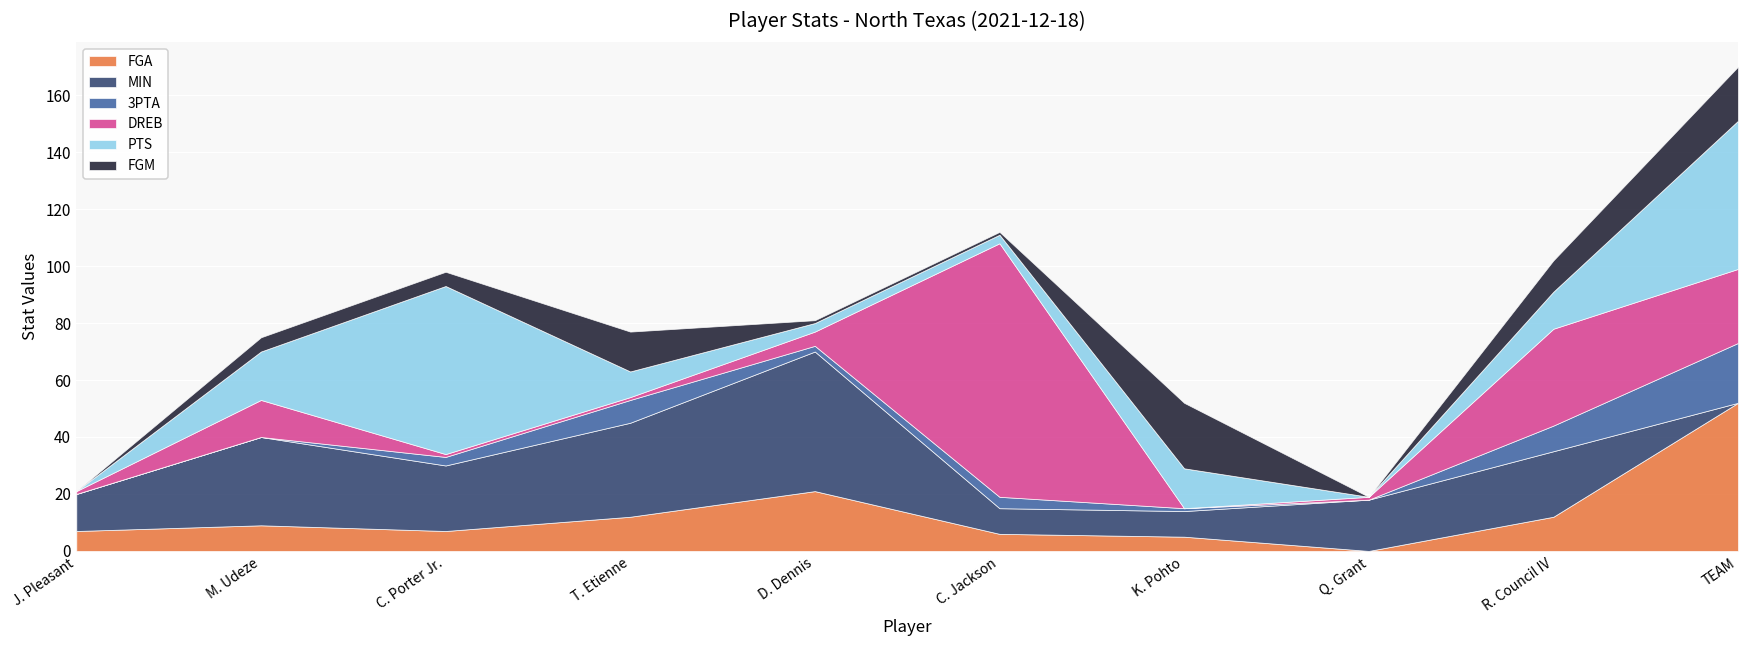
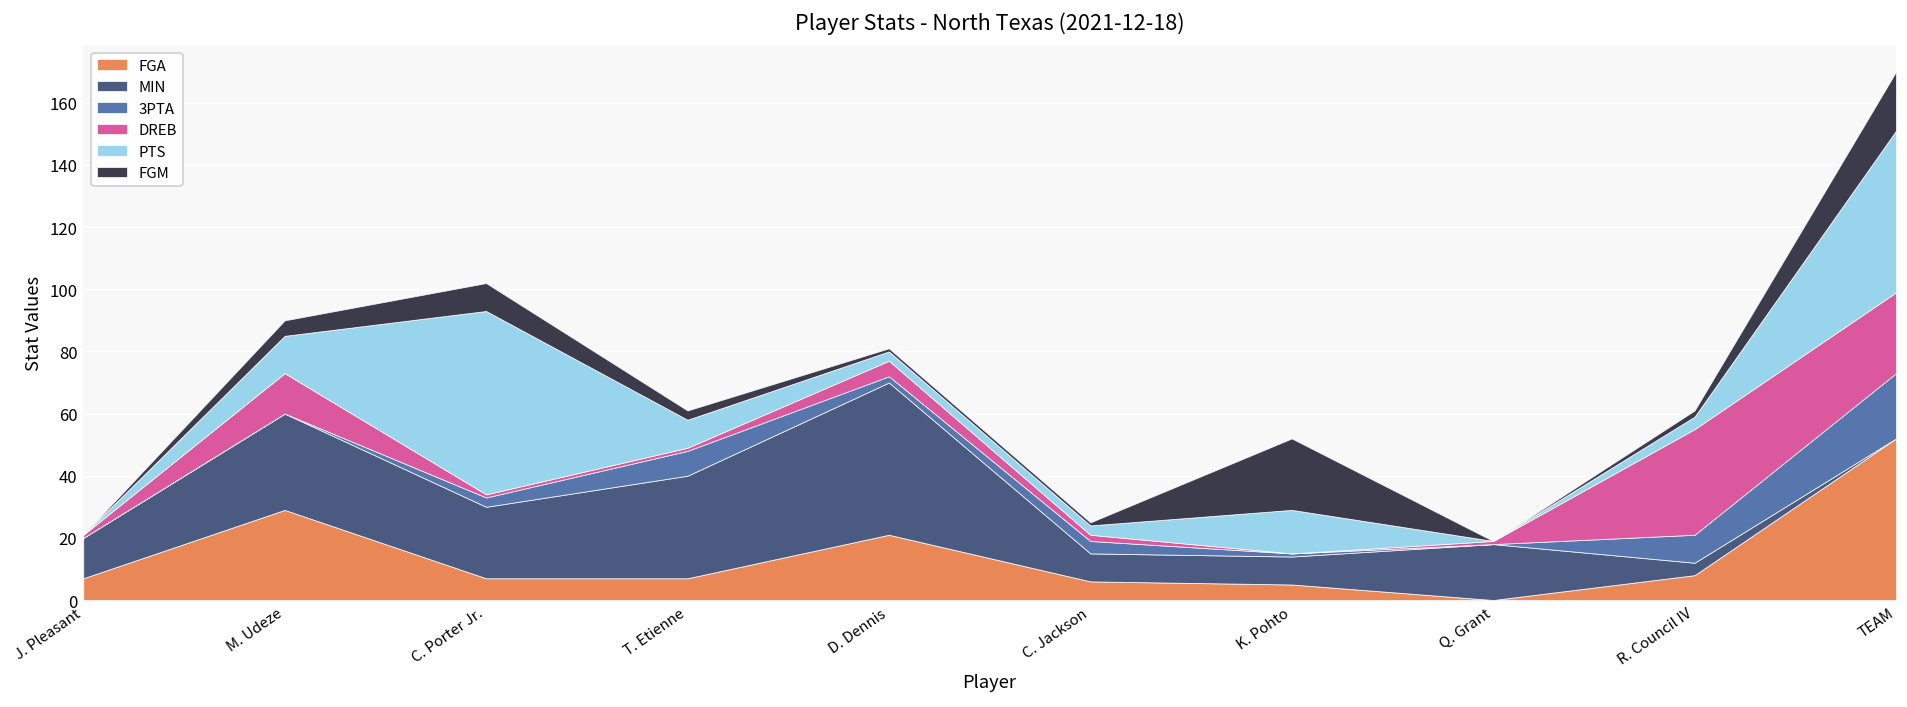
FGA, M. Udeze: 9 -> 29
PTS, M. Udeze: 17 -> 12
FGM, C. Porter Jr.: 5 -> 9
FGA, T. Etienne: 12 -> 7
FGM, T. Etienne: 14 -> 3
DREB, C. Jackson: 89 -> 2
FGA, R. Council IV: 12 -> 8
MIN, R. Council IV: 23 -> 4
PTS, R. Council IV: 13 -> 4
FGM, R. Council IV: 11 -> 2
